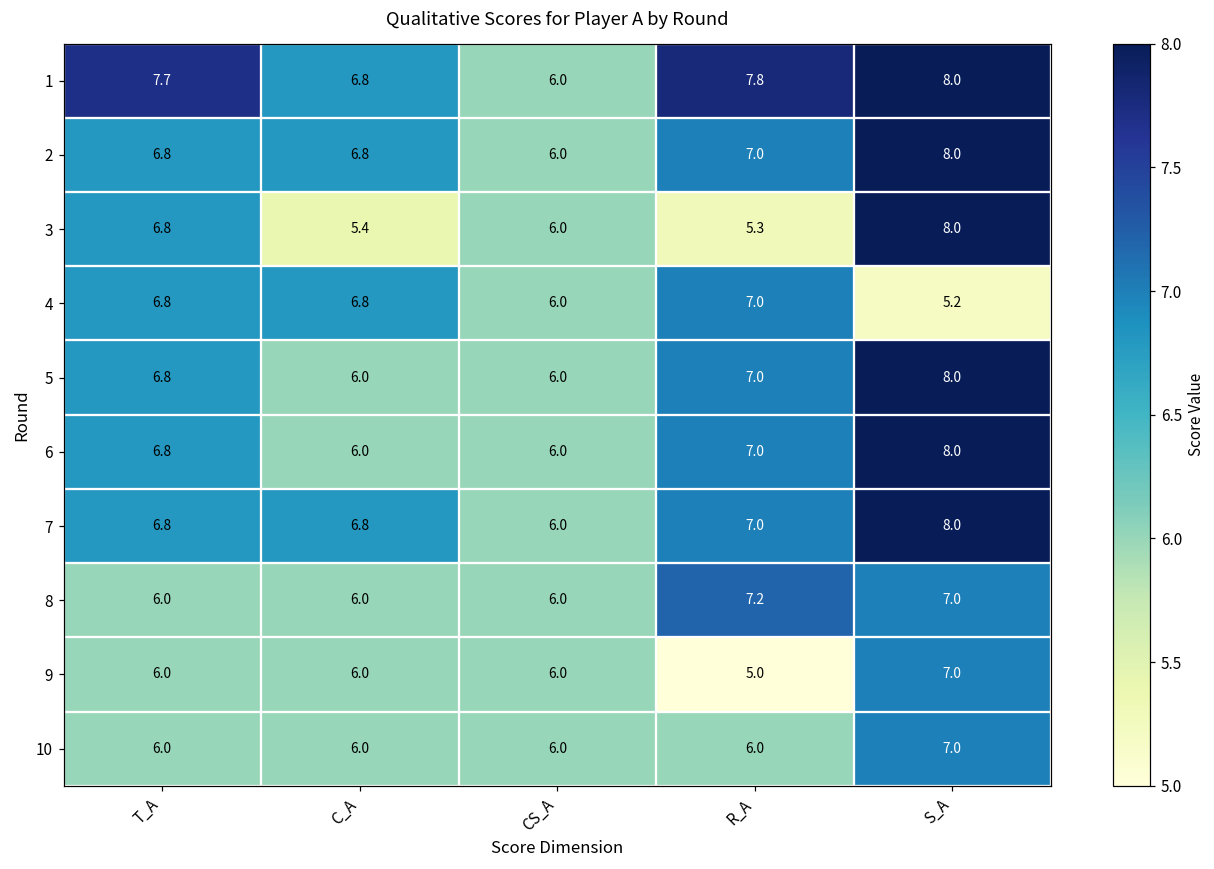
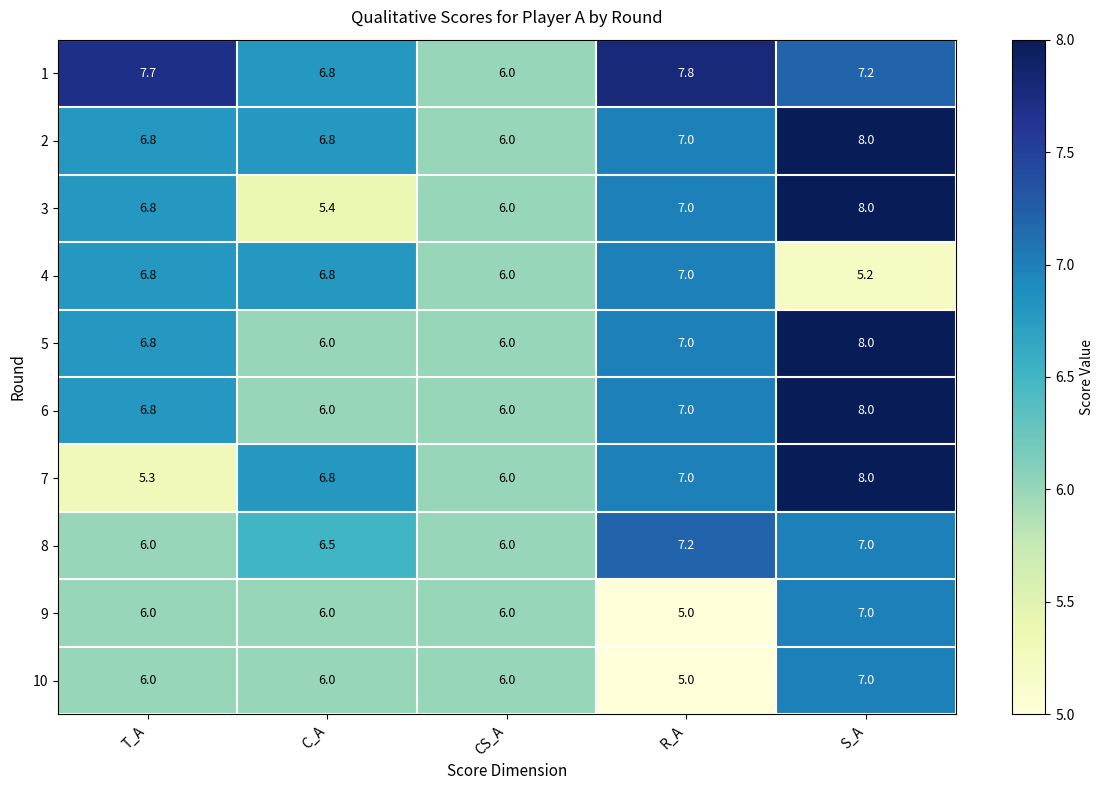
1, S_A: 8.0 -> 7.2
3, R_A: 5.3 -> 7.0
7, T_A: 6.8 -> 5.3
8, C_A: 6.0 -> 6.5
10, R_A: 6.0 -> 5.0
